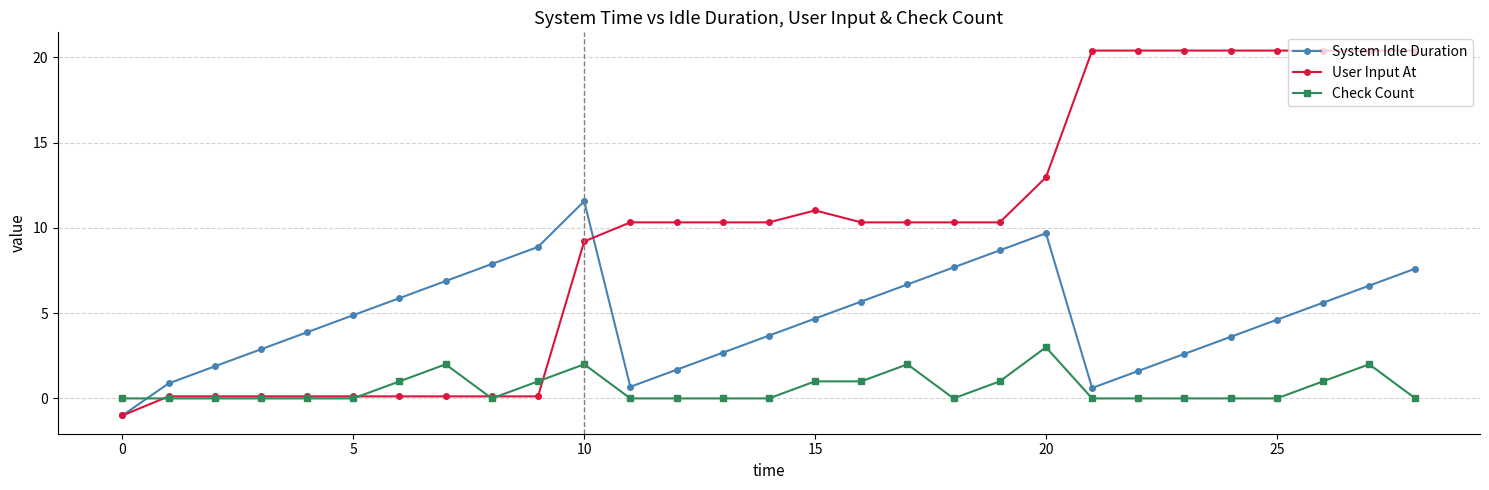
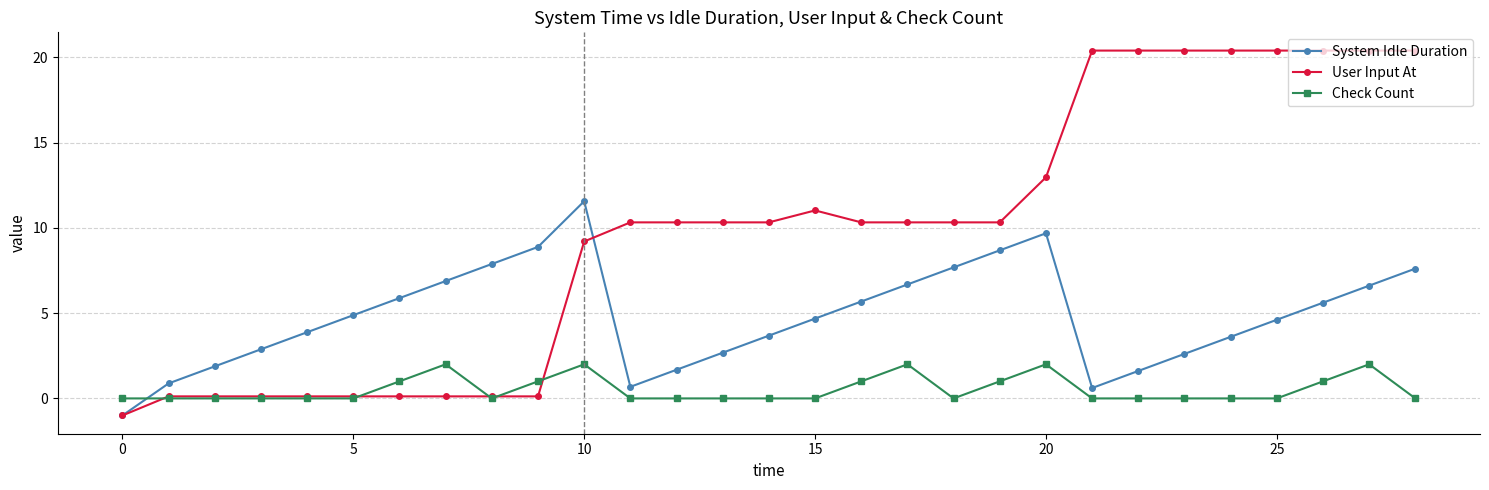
Check Count, 15: 1 -> 0
Check Count, 20: 3 -> 2
